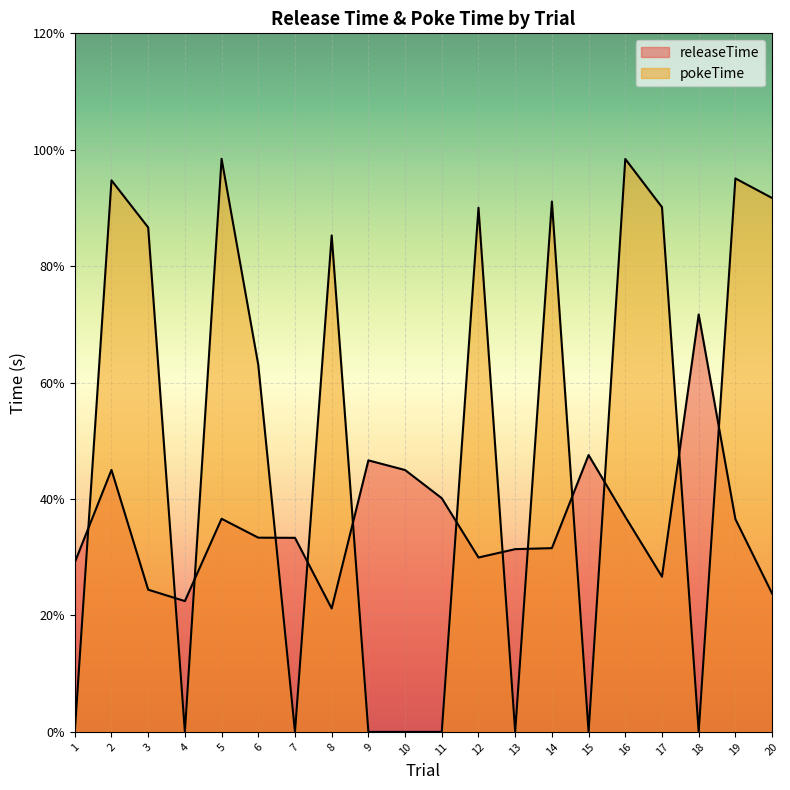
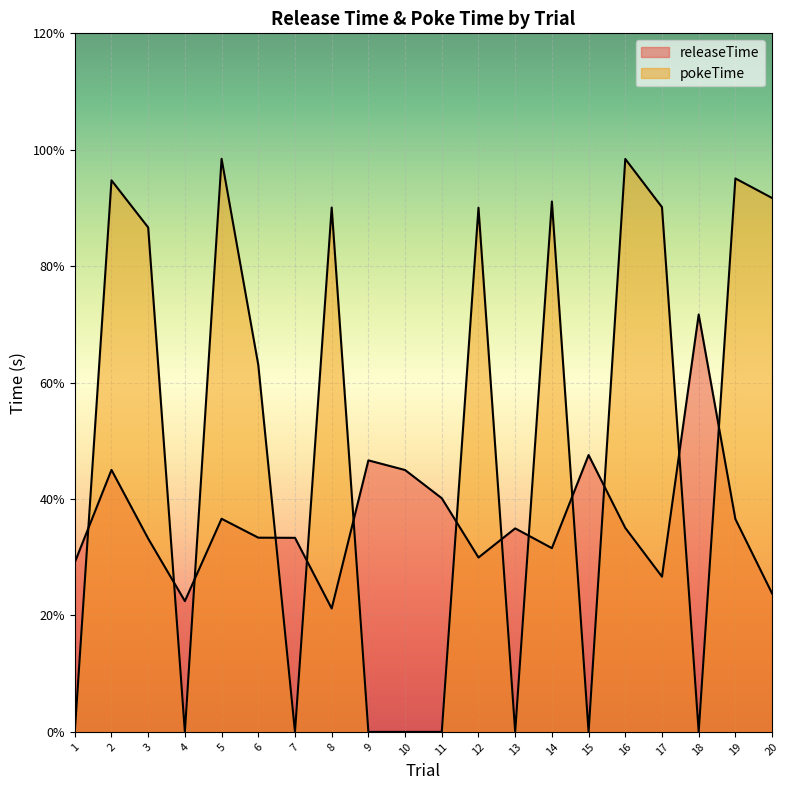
releaseTime, 3: 24% -> 33%
pokeTime, 8: 85% -> 90%
releaseTime, 13: 31% -> 35%
releaseTime, 16: 37% -> 35%
